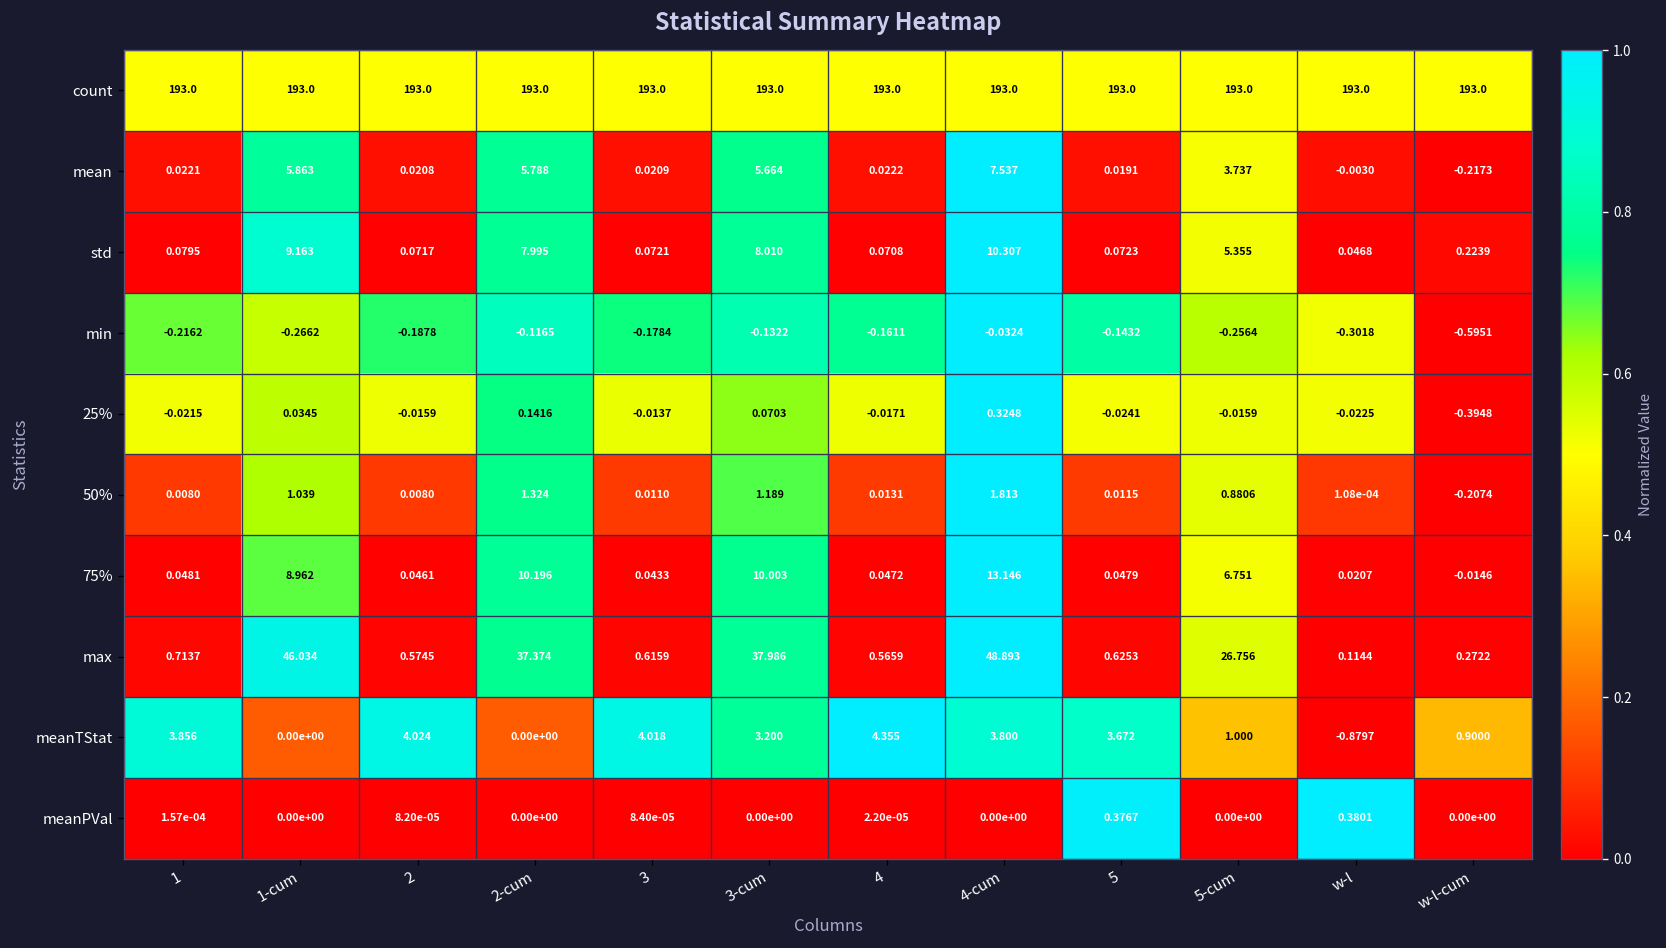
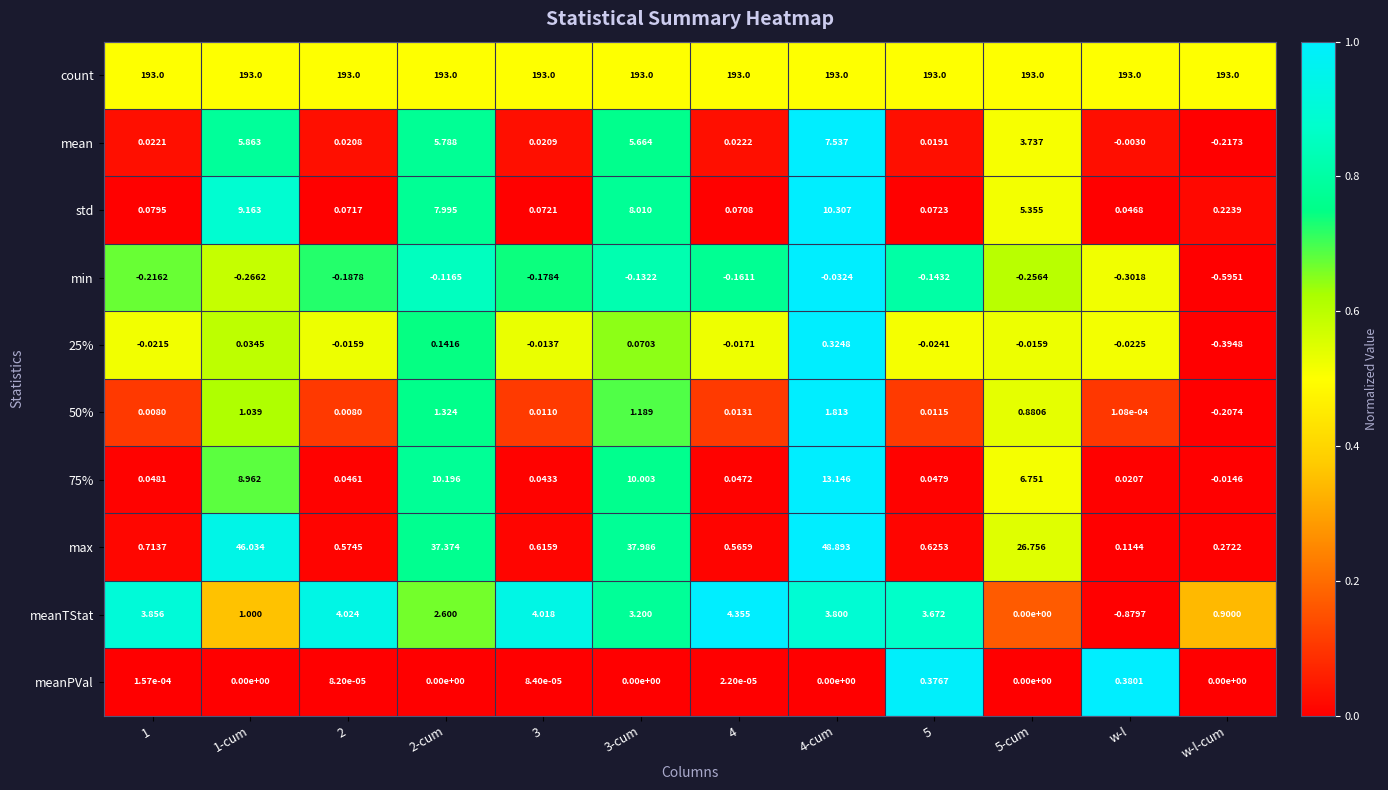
meanTStat, 1-cum: 0.00e+00 -> 1.000
meanTStat, 2-cum: 0.00e+00 -> 2.600
meanTStat, 5-cum: 1.000 -> 0.00e+00
